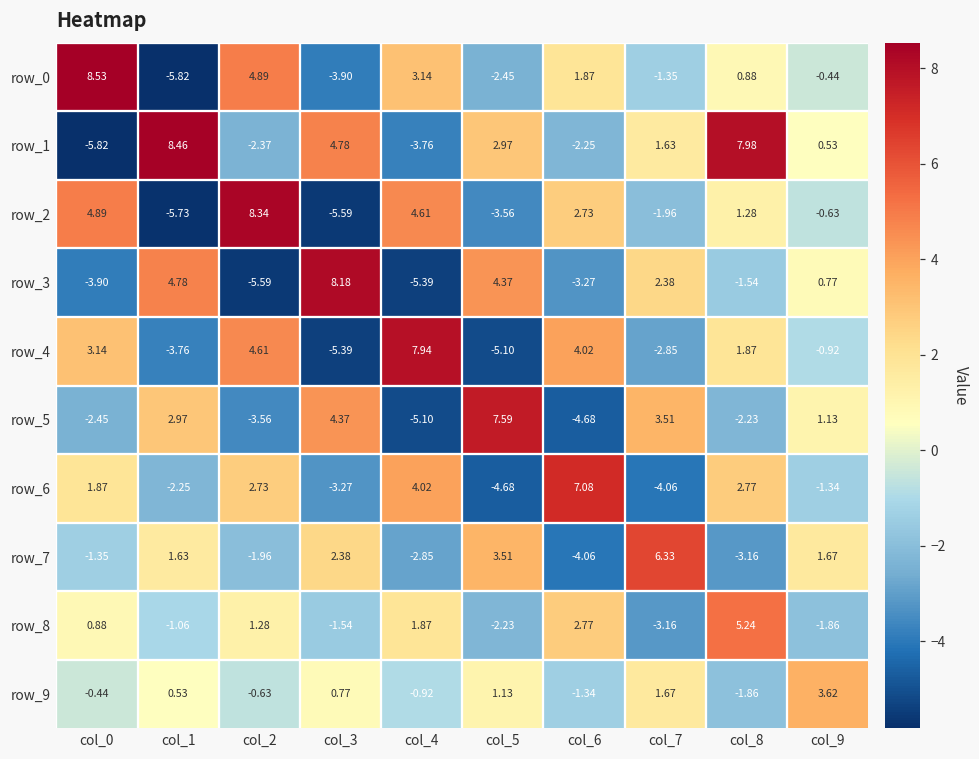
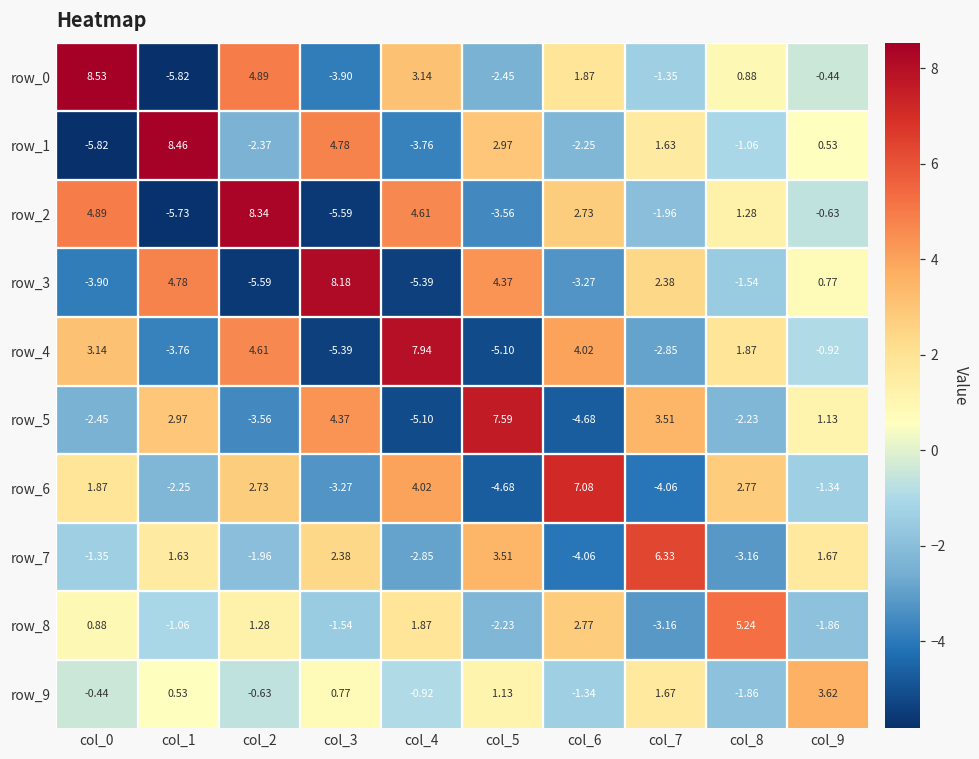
row_1, col_8: 7.98 -> -1.06
